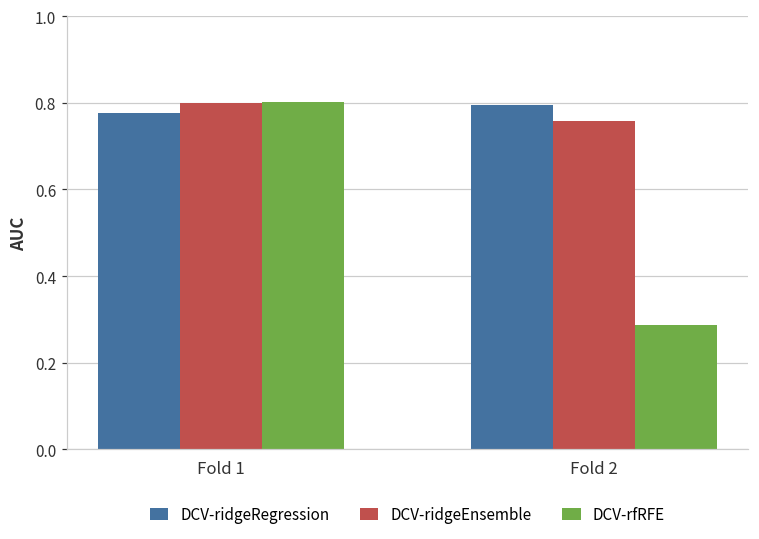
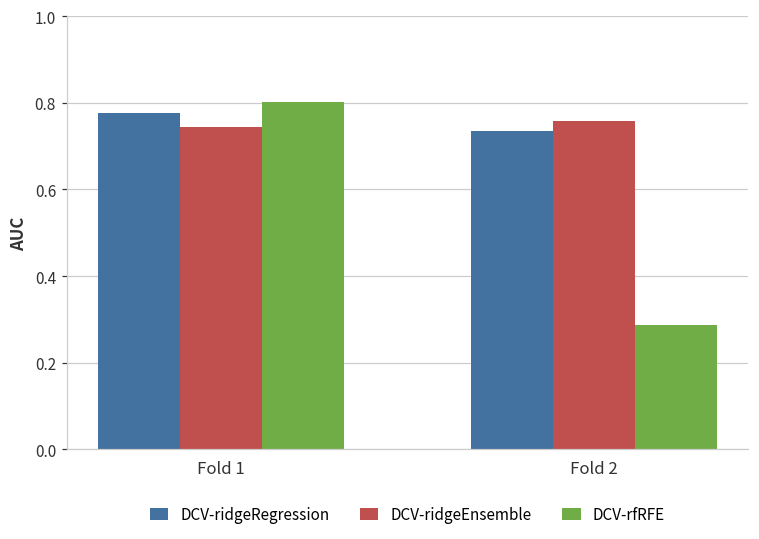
DCV-ridgeEnsemble, Fold 1: 0.80 -> 0.74
DCV-ridgeRegression, Fold 2: 0.80 -> 0.74
